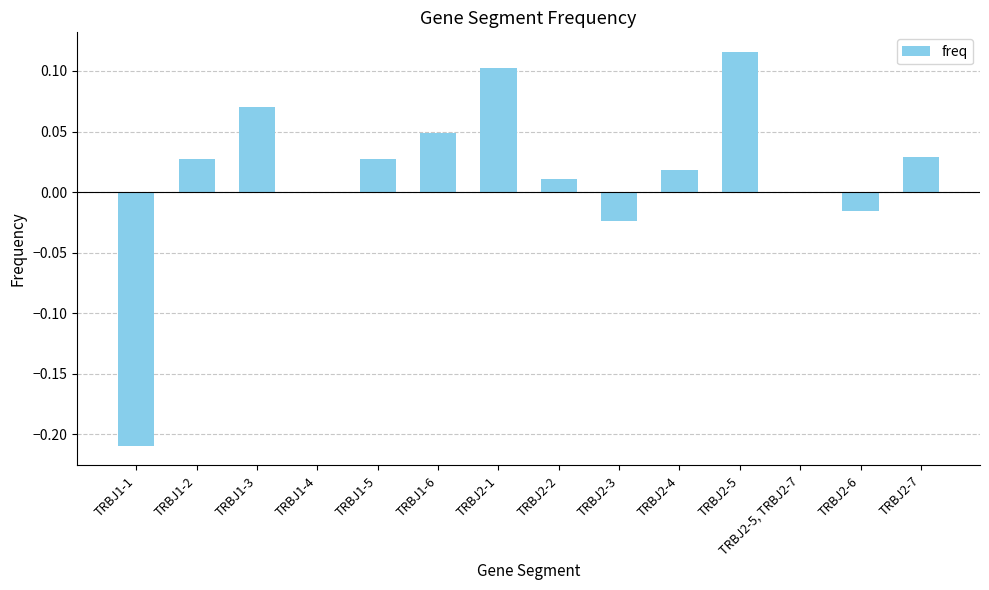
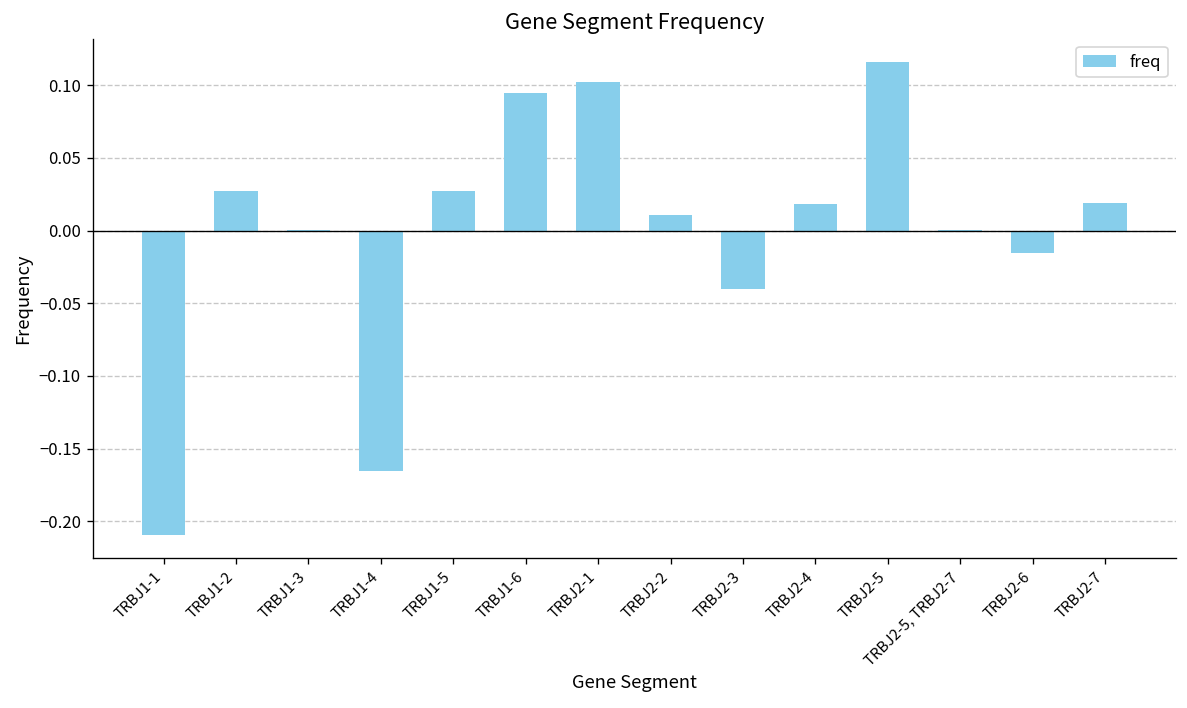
TRBJ1-3: 0.070 -> 0.001
TRBJ1-4: 0.000 -> -0.166
TRBJ1-6: 0.048 -> 0.094
TRBJ2-3: -0.024 -> -0.040
TRBJ2-7: 0.029 -> 0.019
